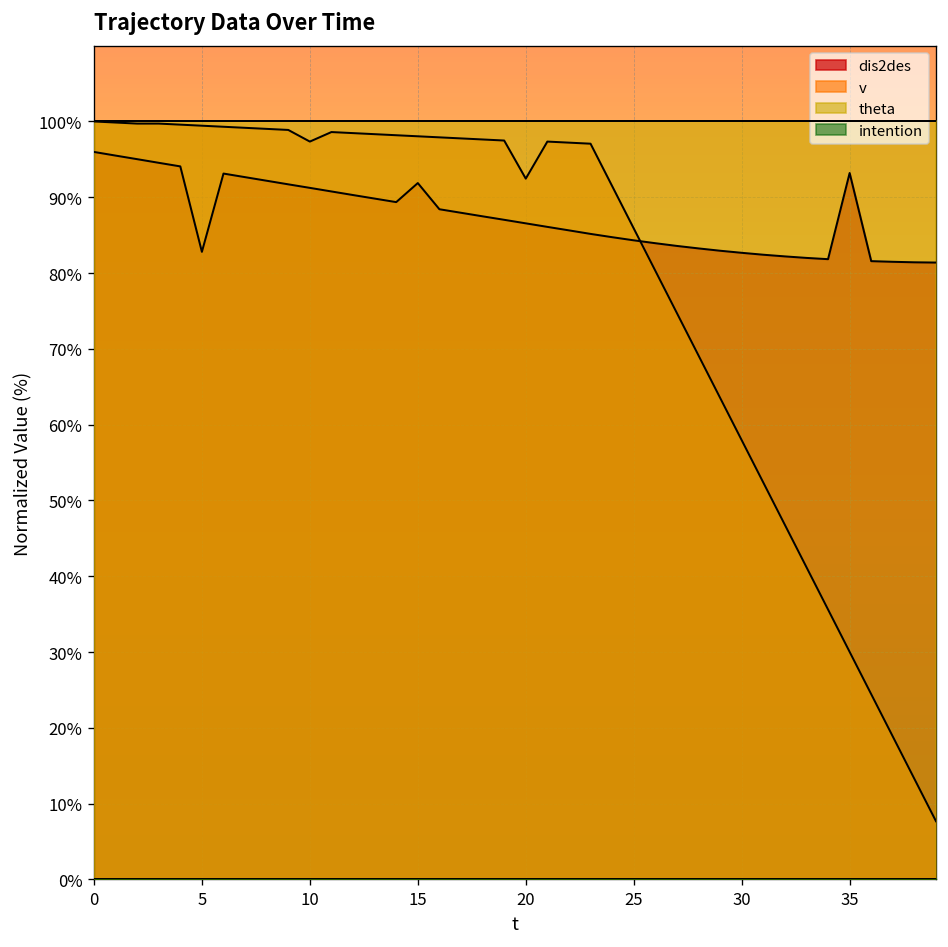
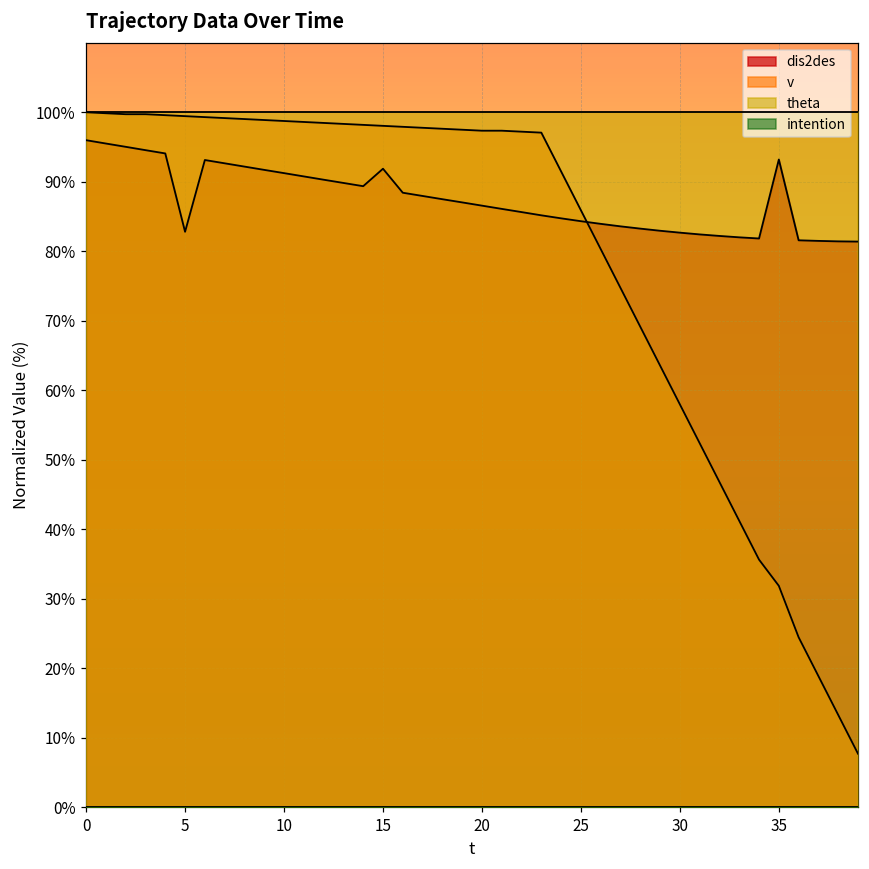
v, 10: 97% -> 99%
v, 20: 92% -> 97%
v, 35: 30% -> 32%
